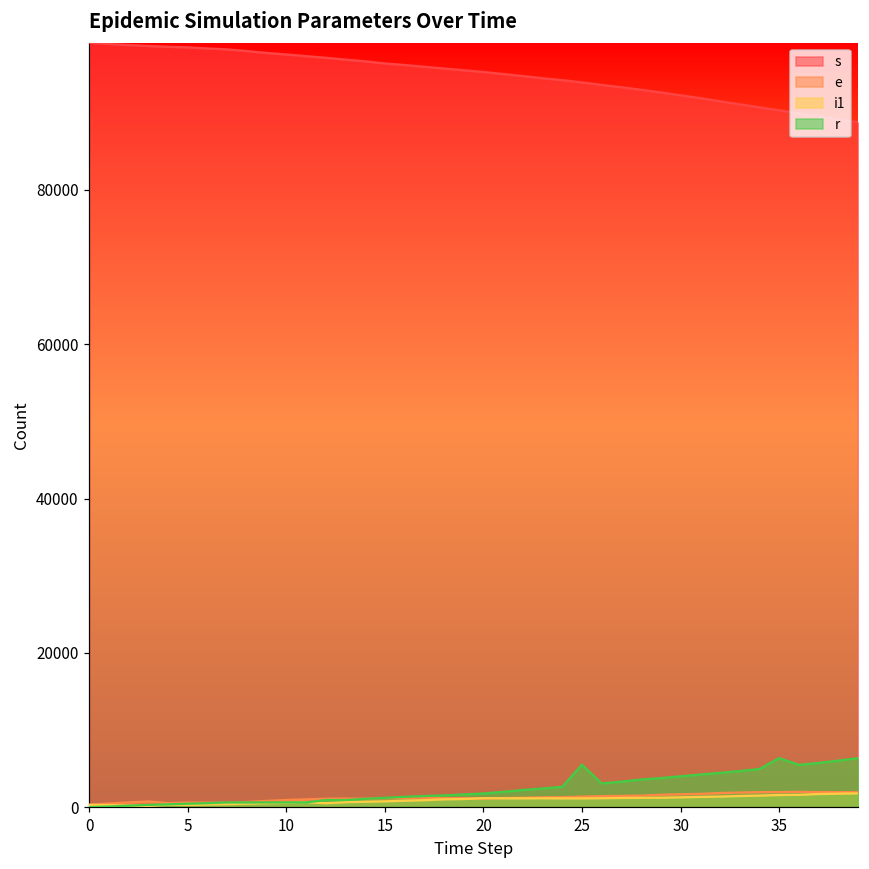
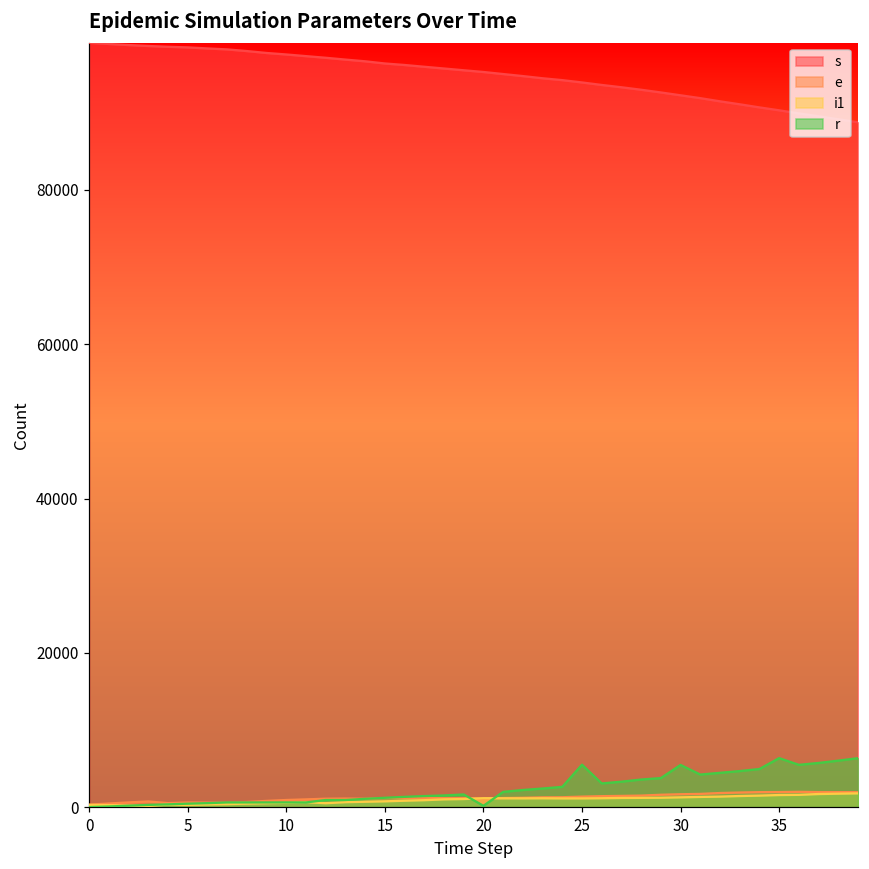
r, 20: 2000 -> 0
r, 30: 4000 -> 5000
